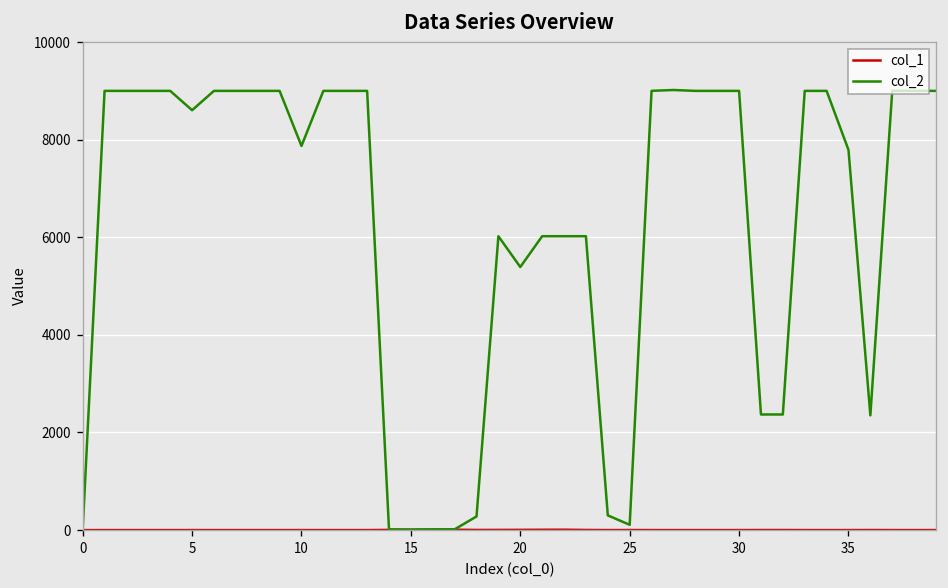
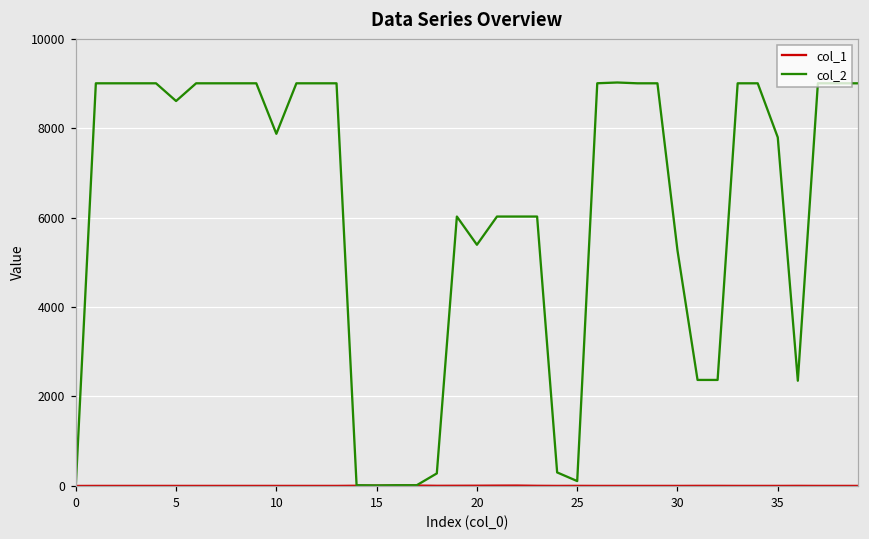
col_2, 30: 9000 -> 5300
